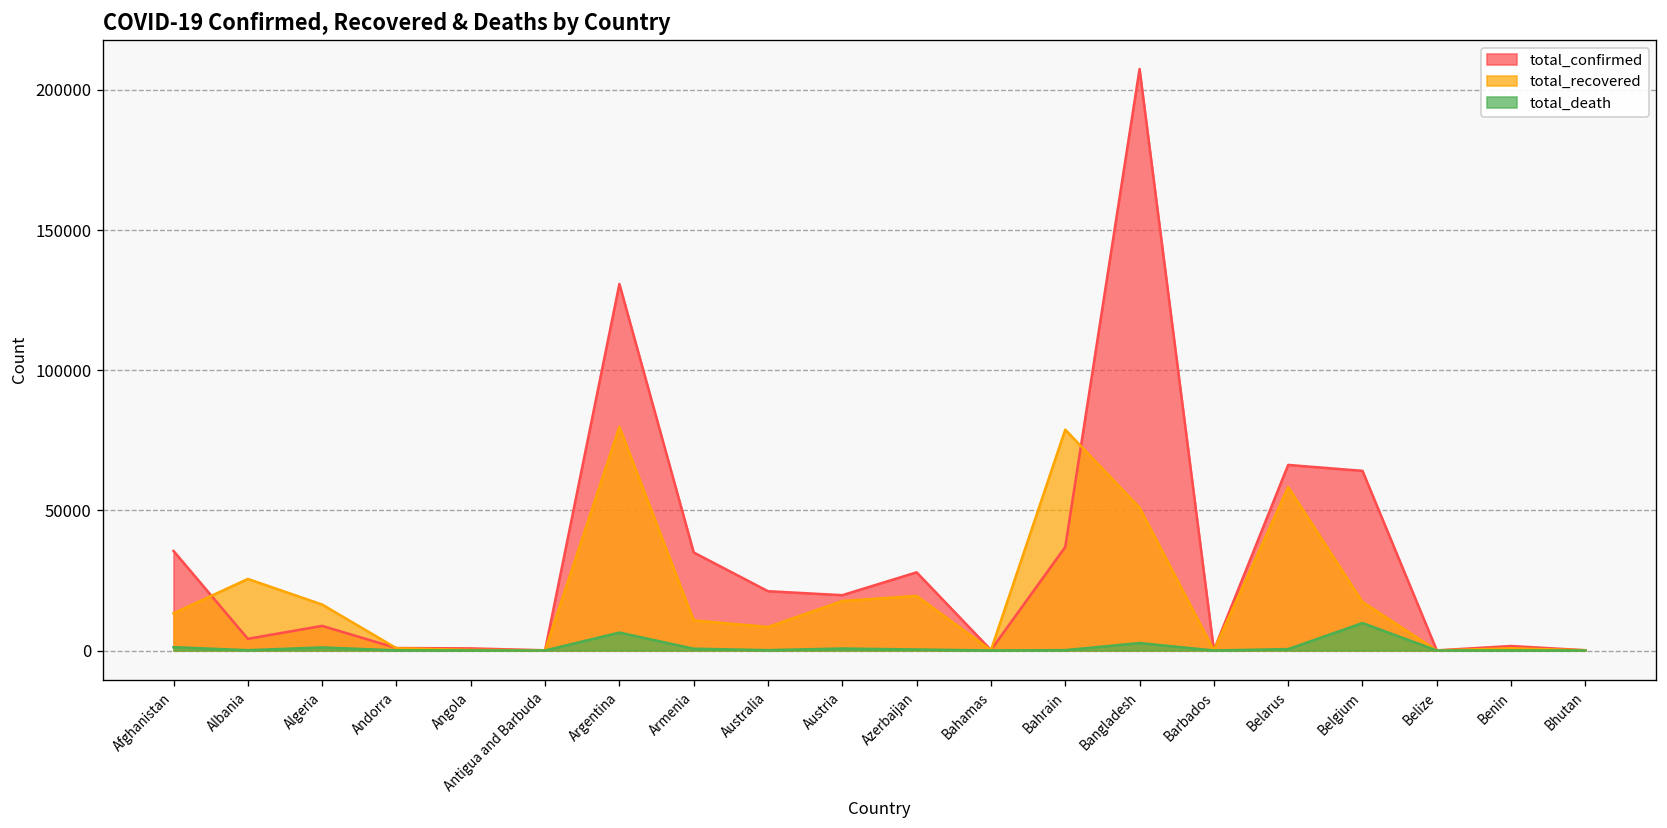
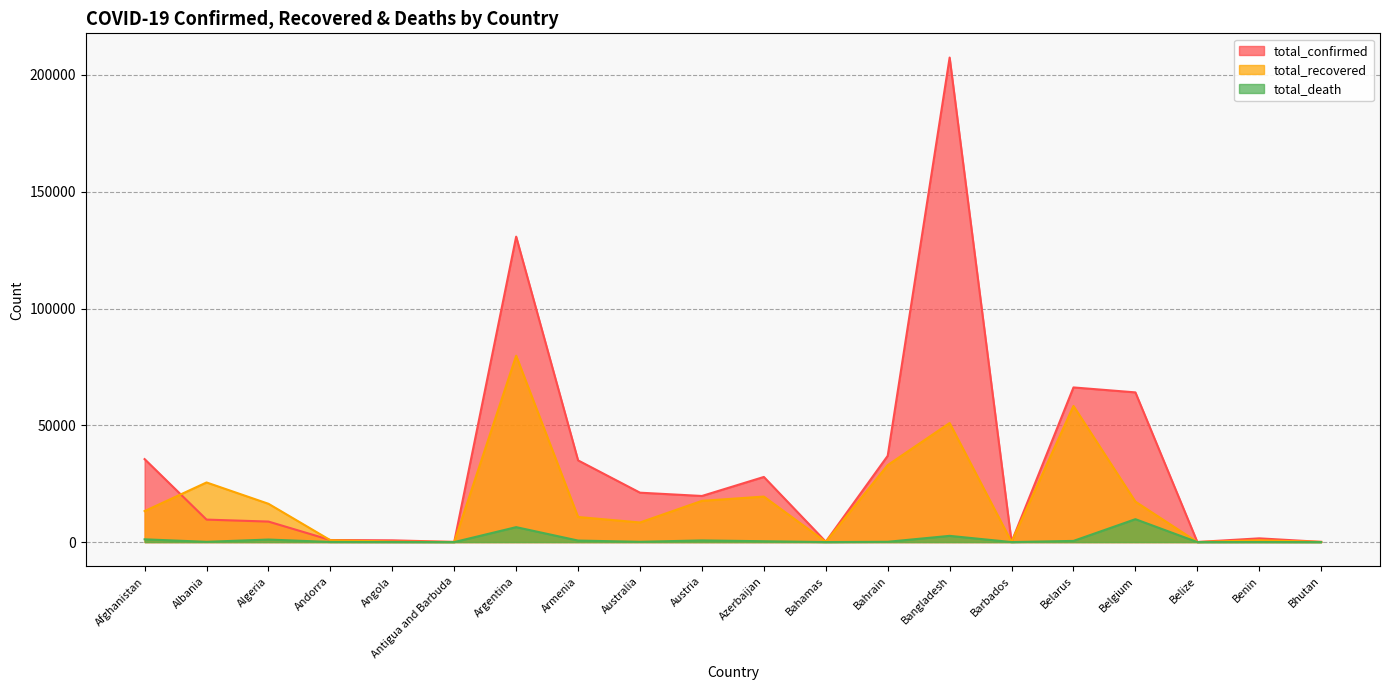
total_confirmed, Albania: 4000 -> 10000
total_recovered, Bahrain: 79000 -> 33000
